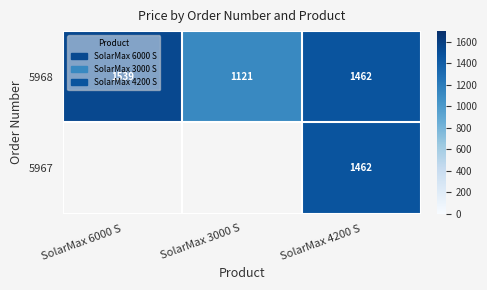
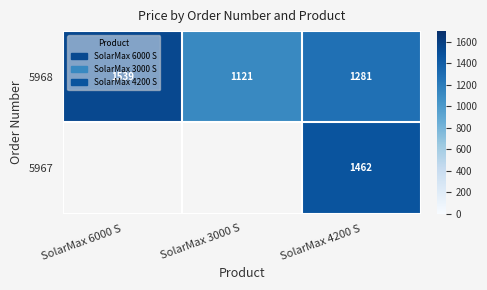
5968, SolarMax 4200 S: 1462 -> 1281
